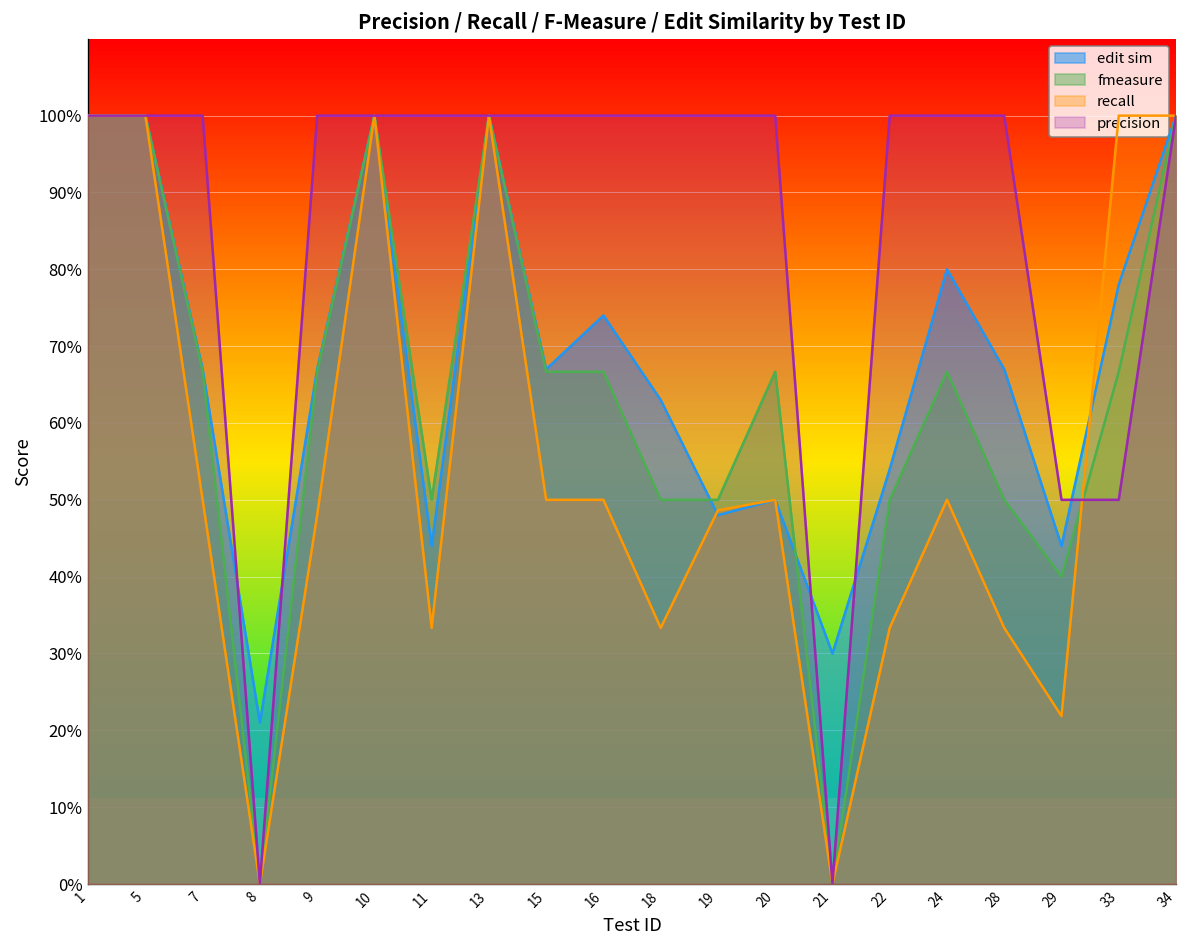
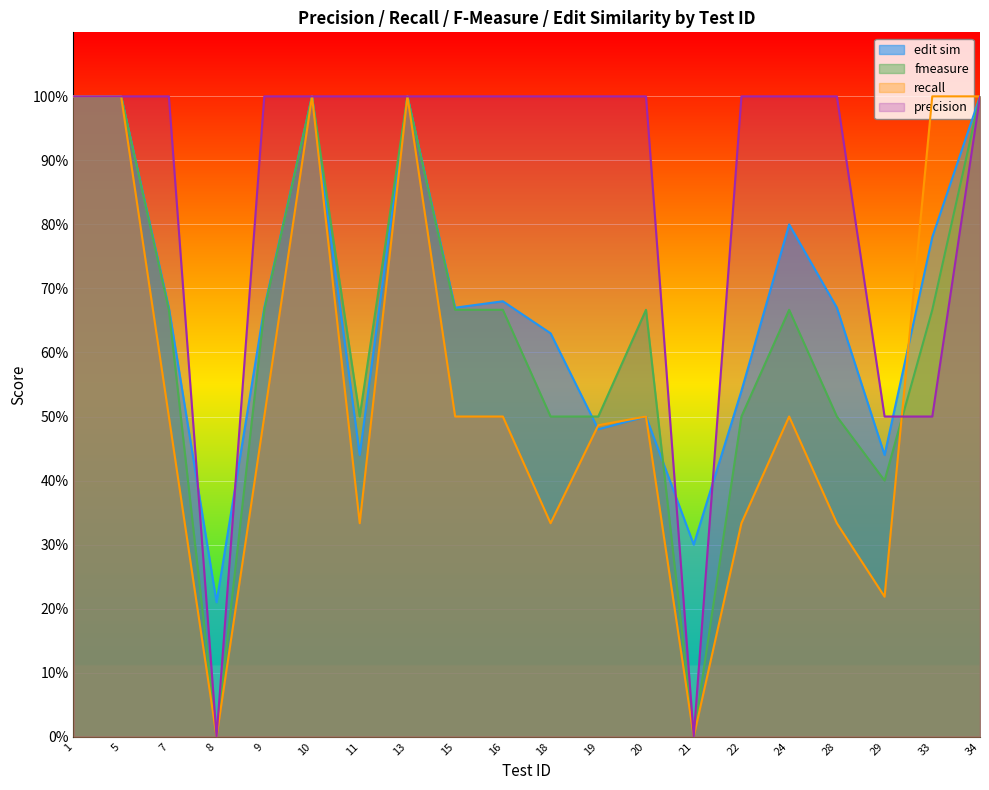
recall, 9: 48% -> 50%
edit sim, 16: 74% -> 68%
